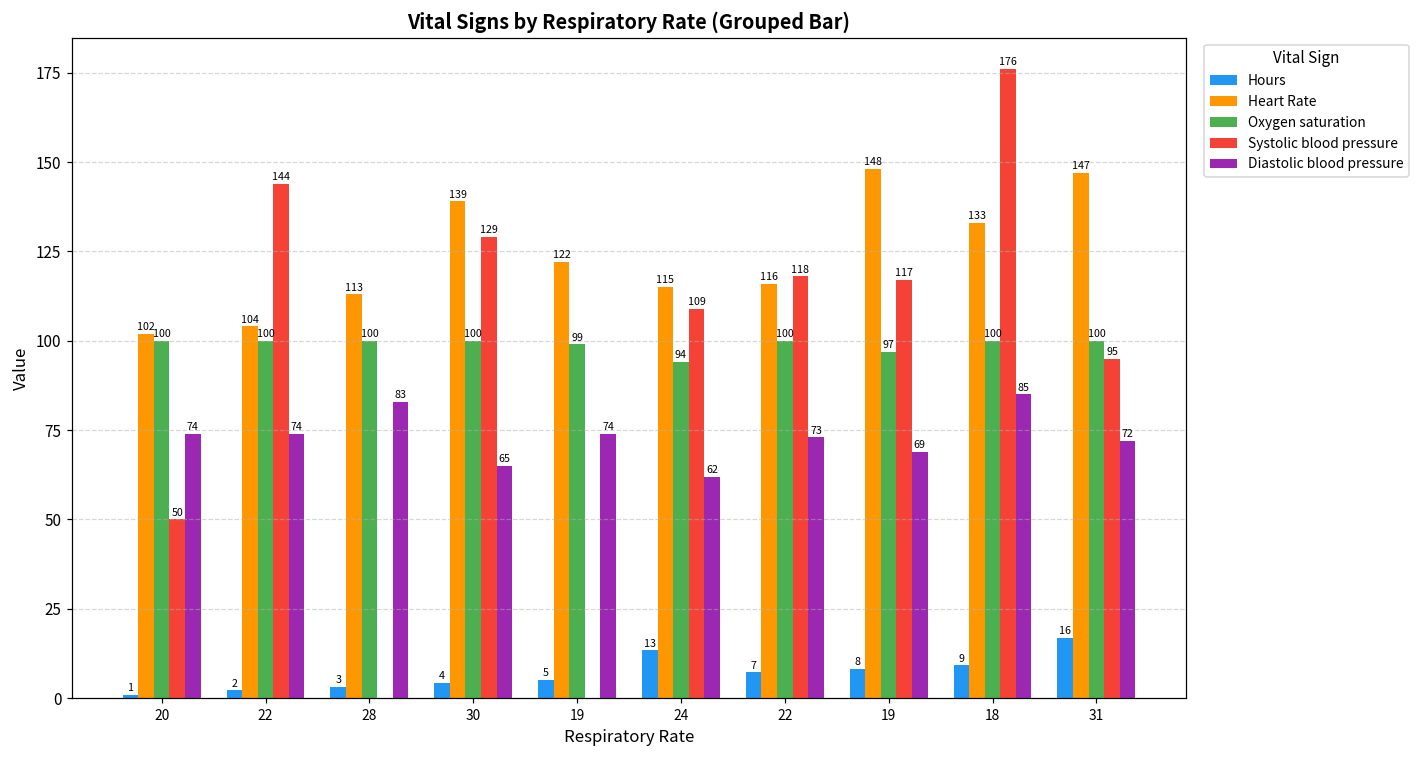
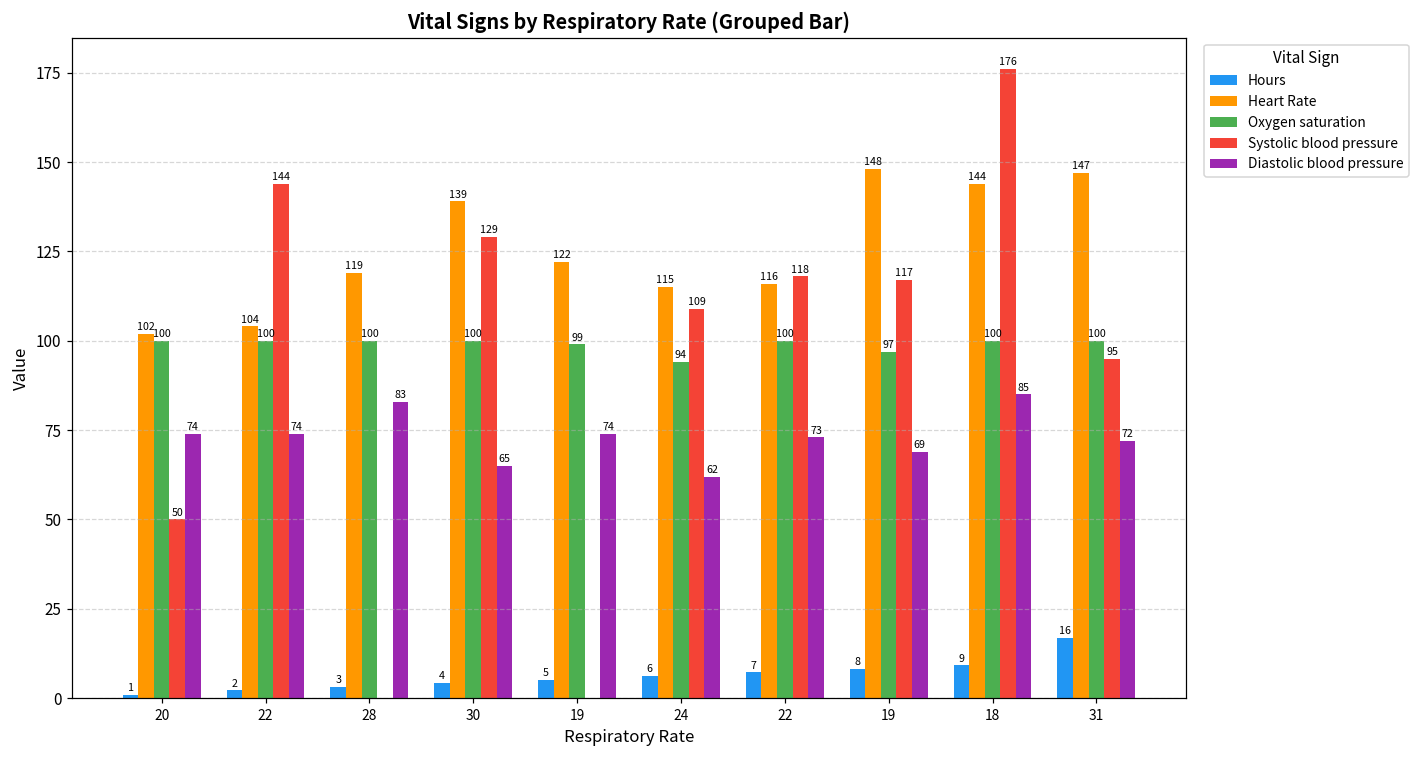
Heart Rate, 28: 113 -> 119
Hours, 24: 13 -> 6
Heart Rate, 18: 133 -> 144
